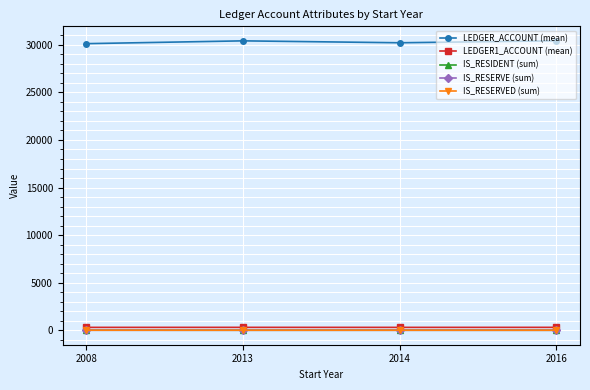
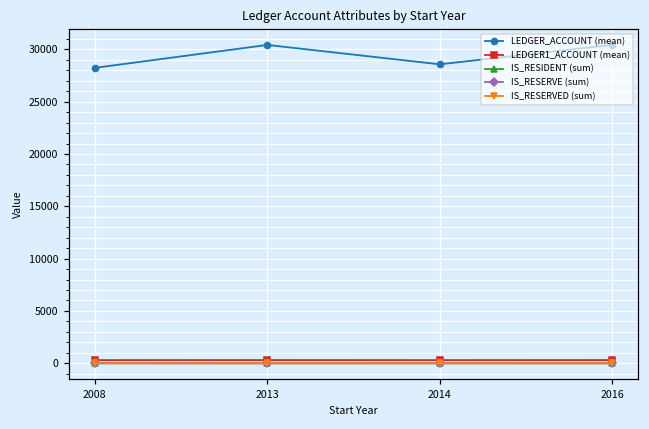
LEDGER_ACCOUNT (mean), 2008: 30000 -> 28000
LEDGER_ACCOUNT (mean), 2014: 30000 -> 29000
